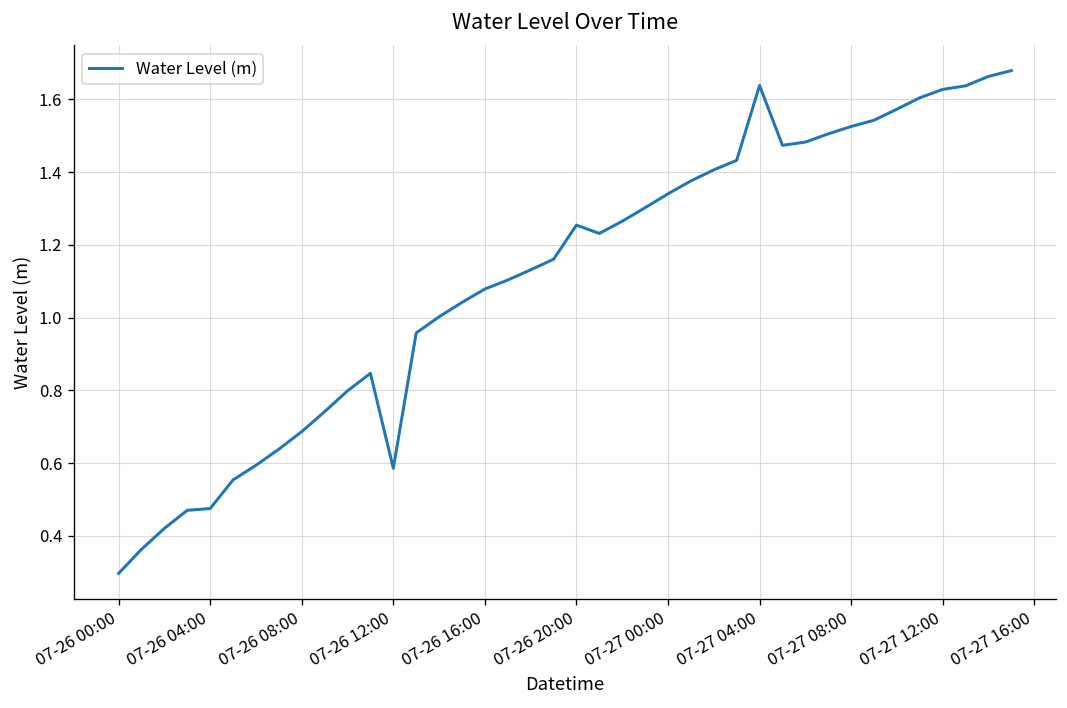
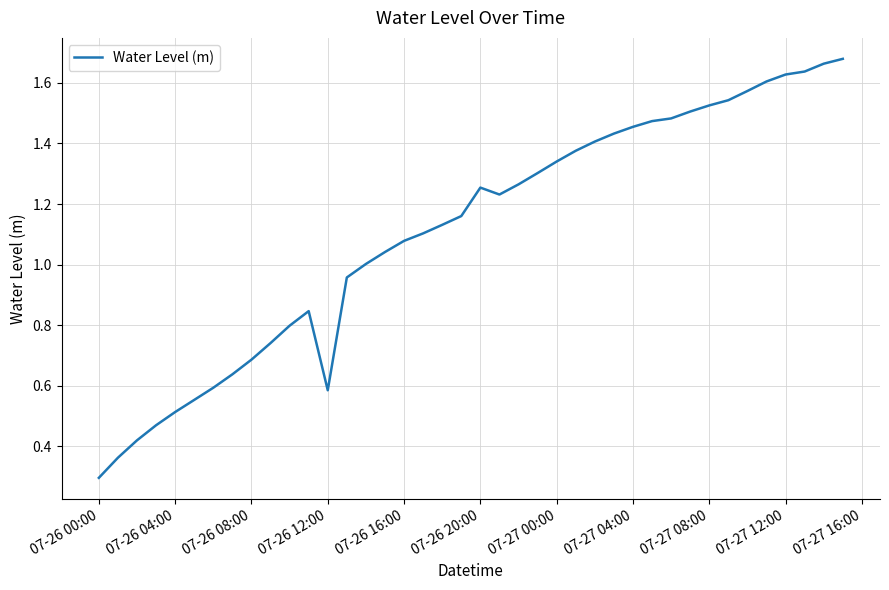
07-26 04:00: 0.47 -> 0.51
07-27 04:00: 1.64 -> 1.45
